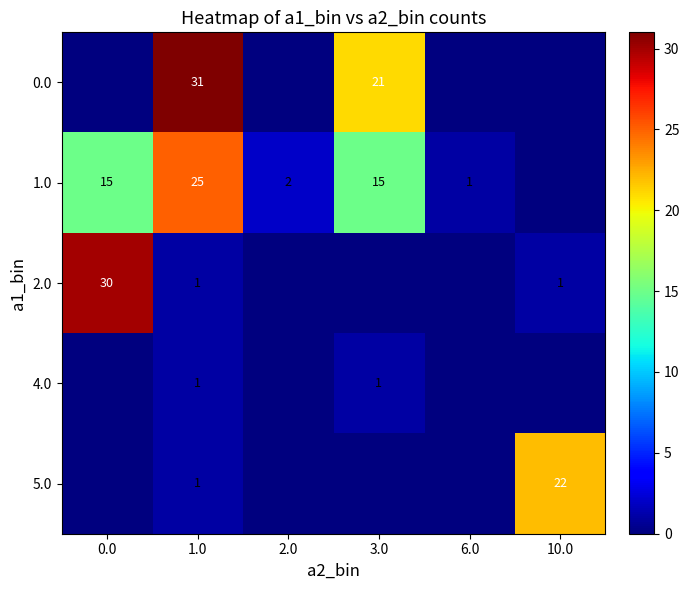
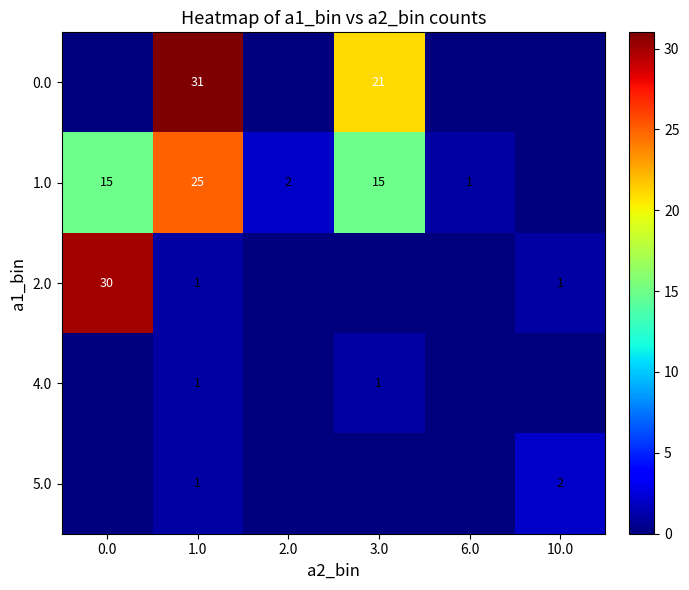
5.0, 10.0: 22 -> 2
